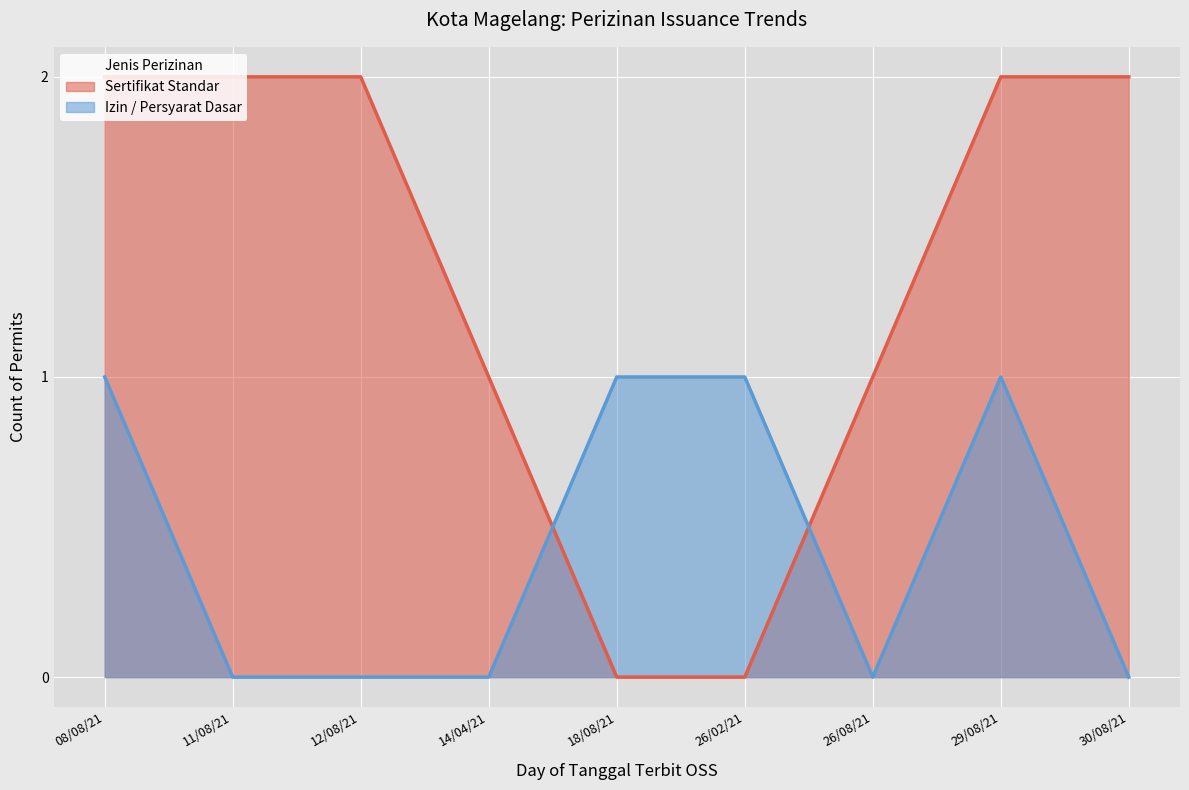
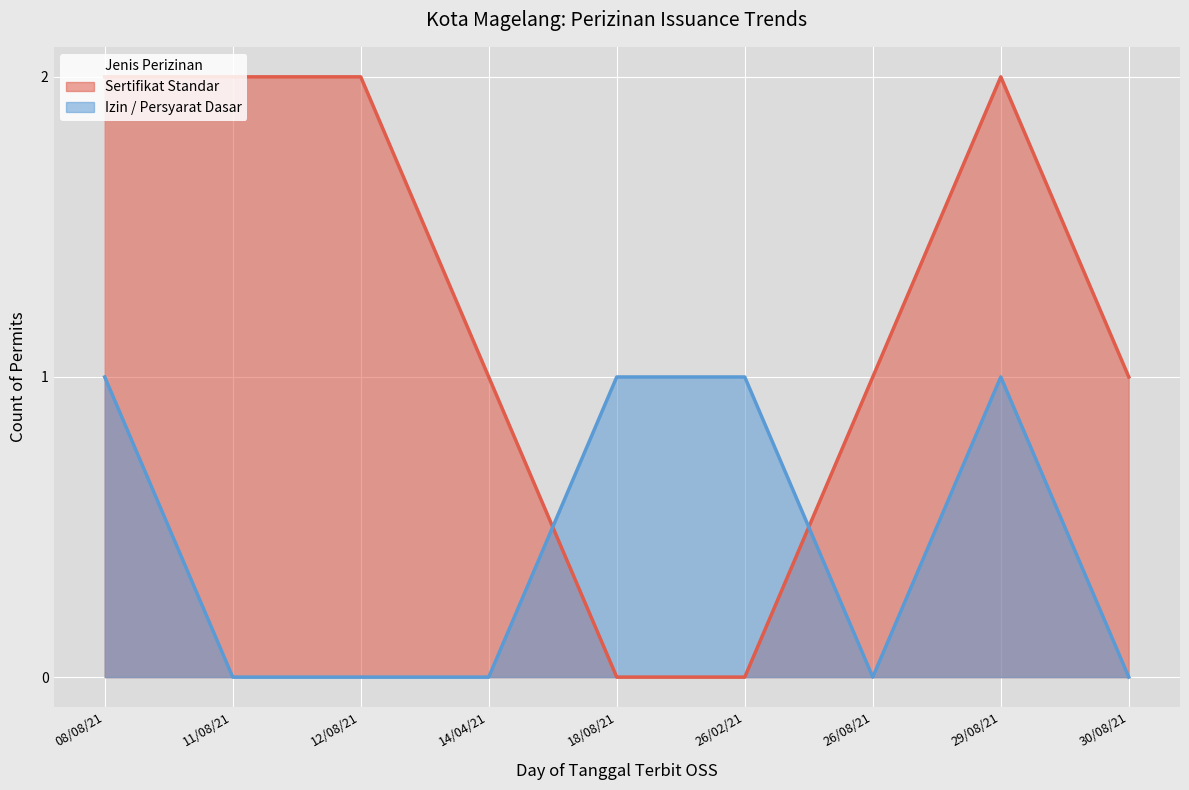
Sertifikat Standar, 30/08/21: 2 -> 1
